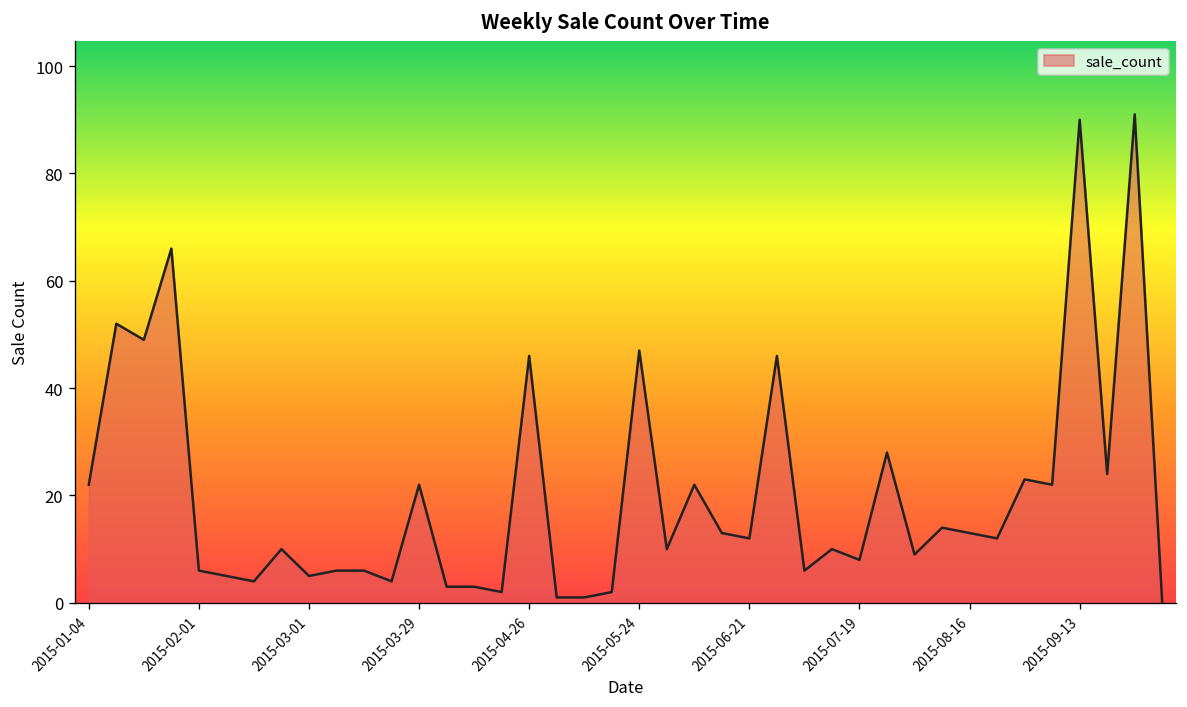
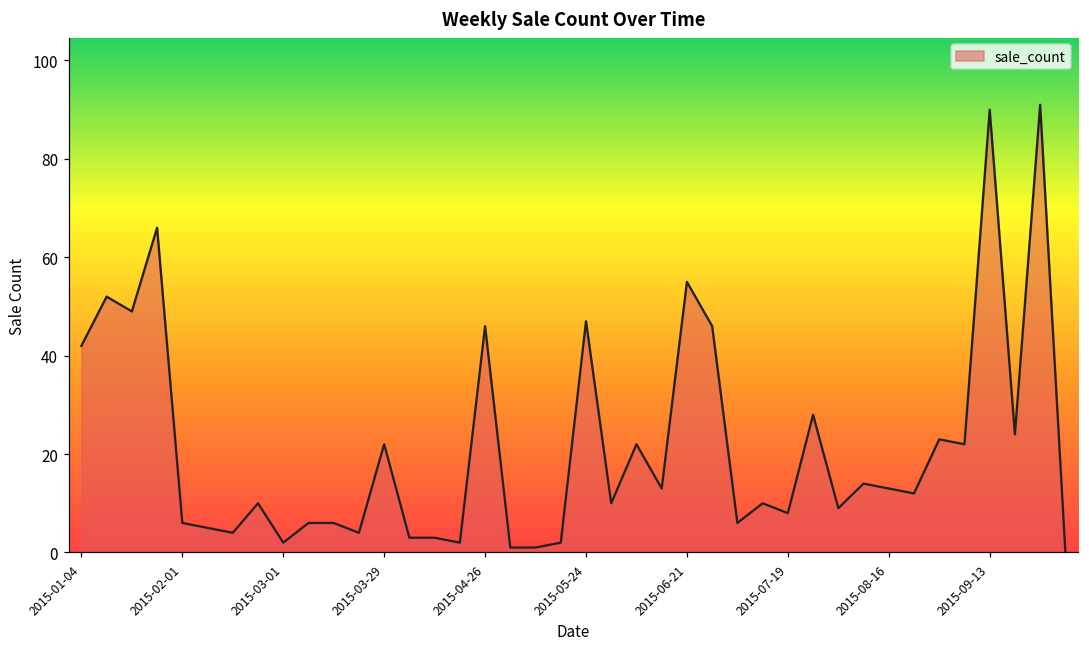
2015-01-04: 22 -> 42
2015-03-01: 5 -> 2
2015-06-21: 12 -> 55
